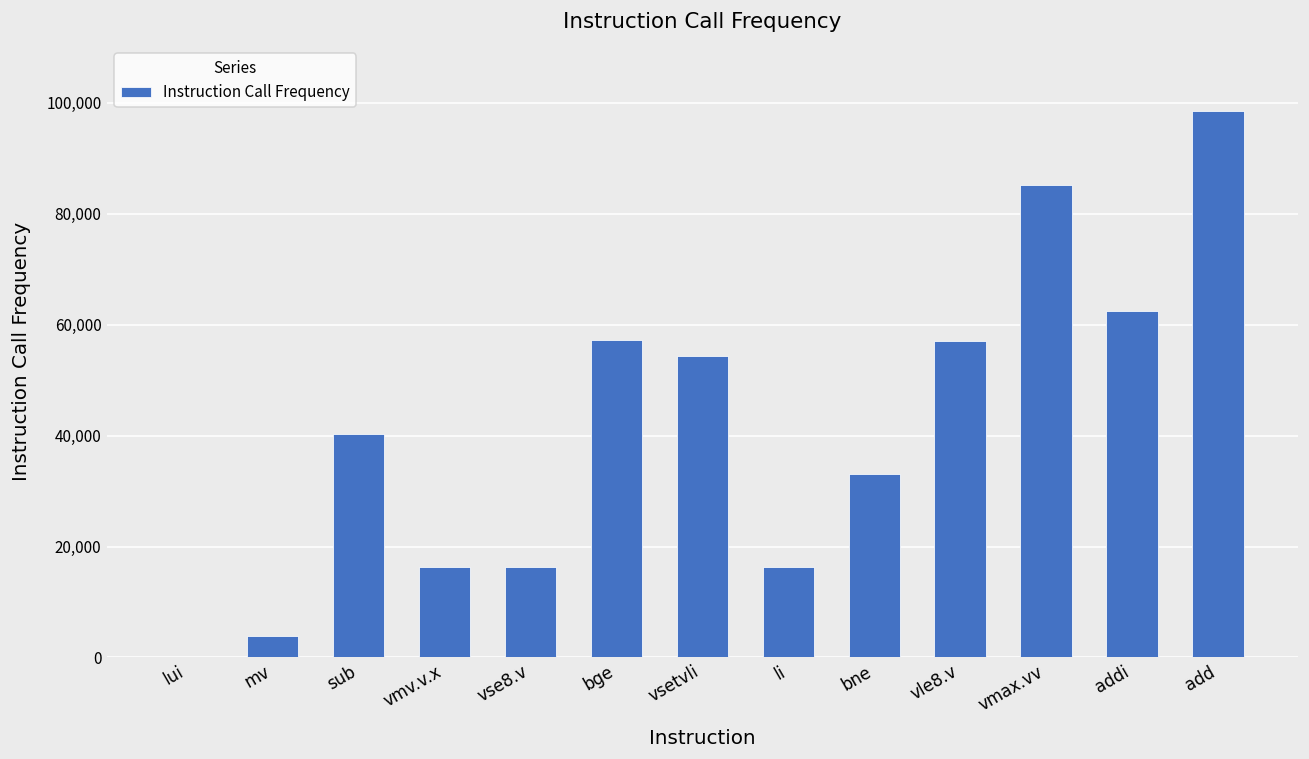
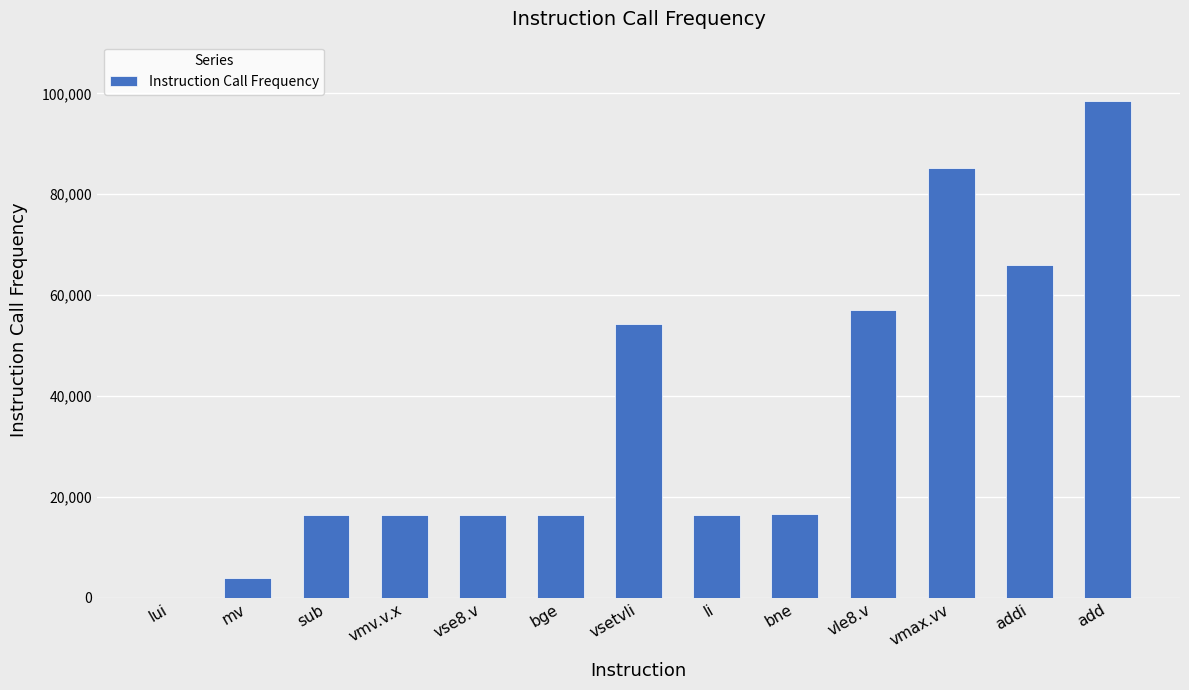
sub: 40,000 -> 16,000
bge: 57,000 -> 16,000
bne: 33,000 -> 17,000
addi: 62,000 -> 66,000
